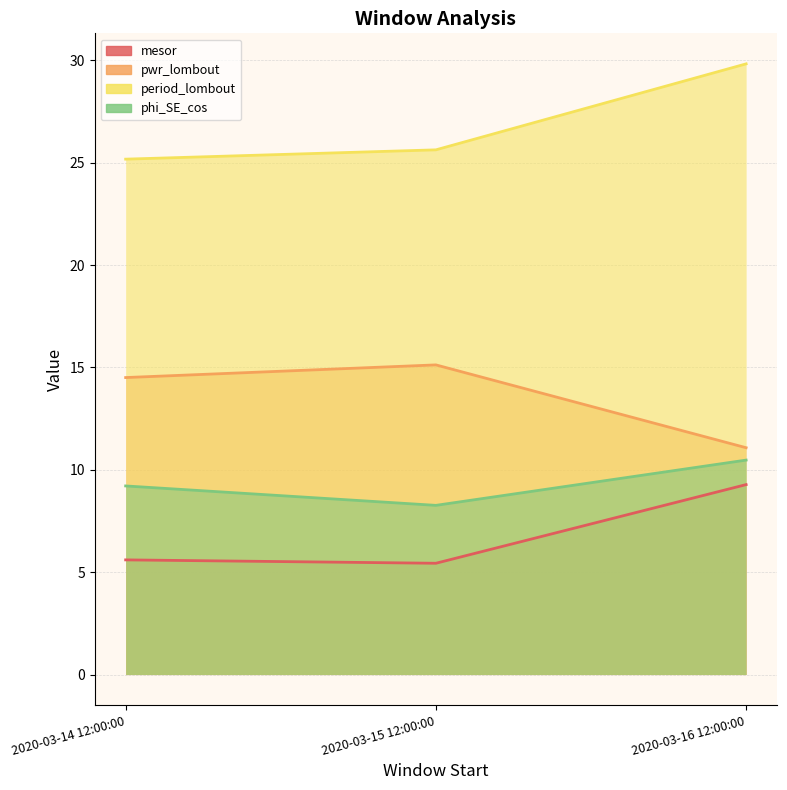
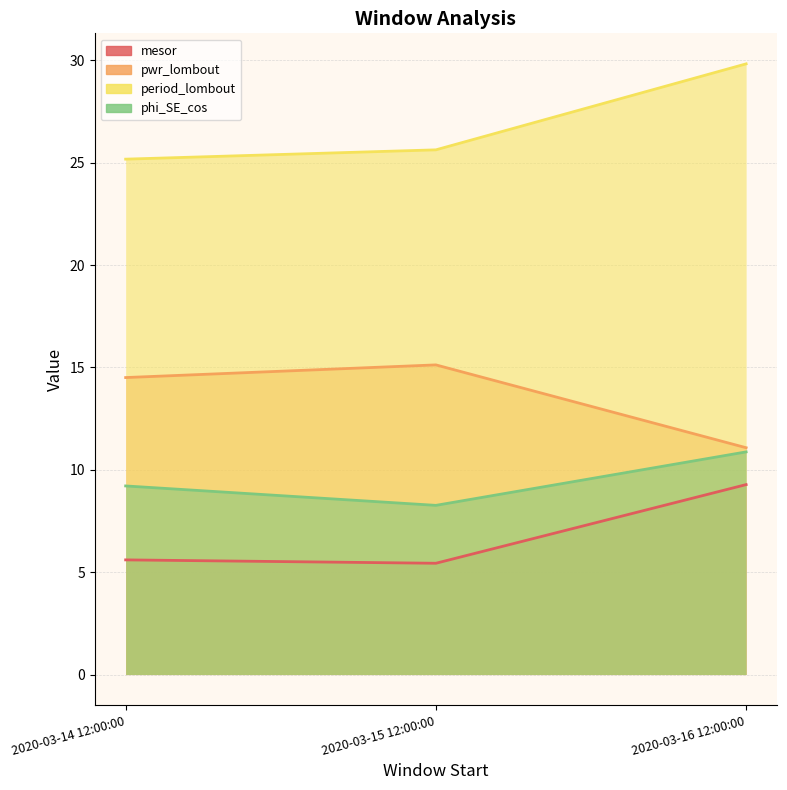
phi_SE_cos, 2020-03-16 12:00:00: 10.5 -> 10.9
